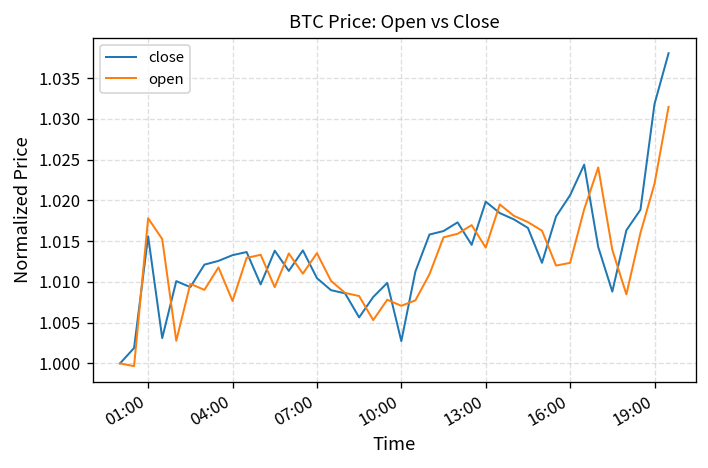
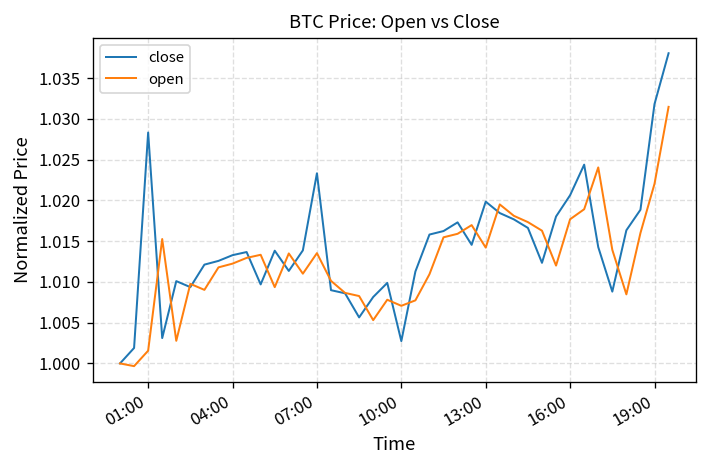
close, 01:00: 1.016 -> 1.028
open, 01:00: 1.018 -> 1.002
open, 04:00: 1.008 -> 1.012
close, 07:00: 1.010 -> 1.023
open, 16:00: 1.012 -> 1.018
